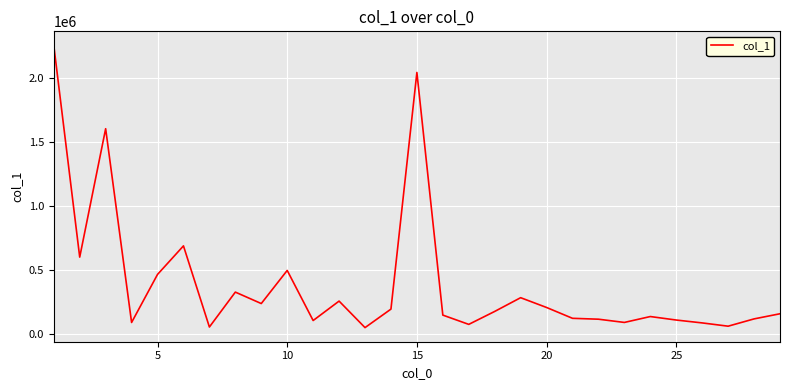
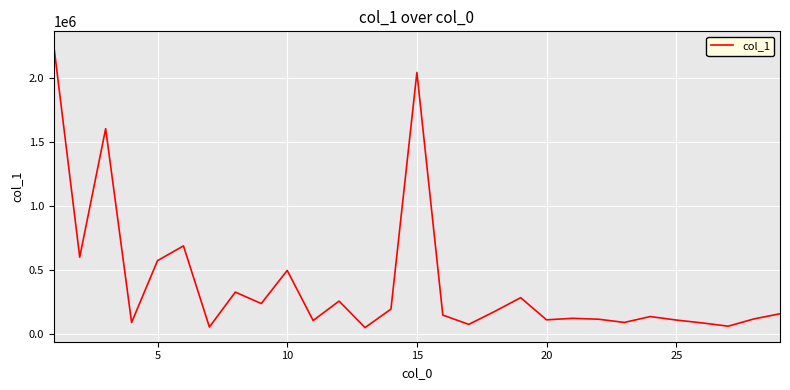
5: 460000 -> 570000
20: 210000 -> 110000
